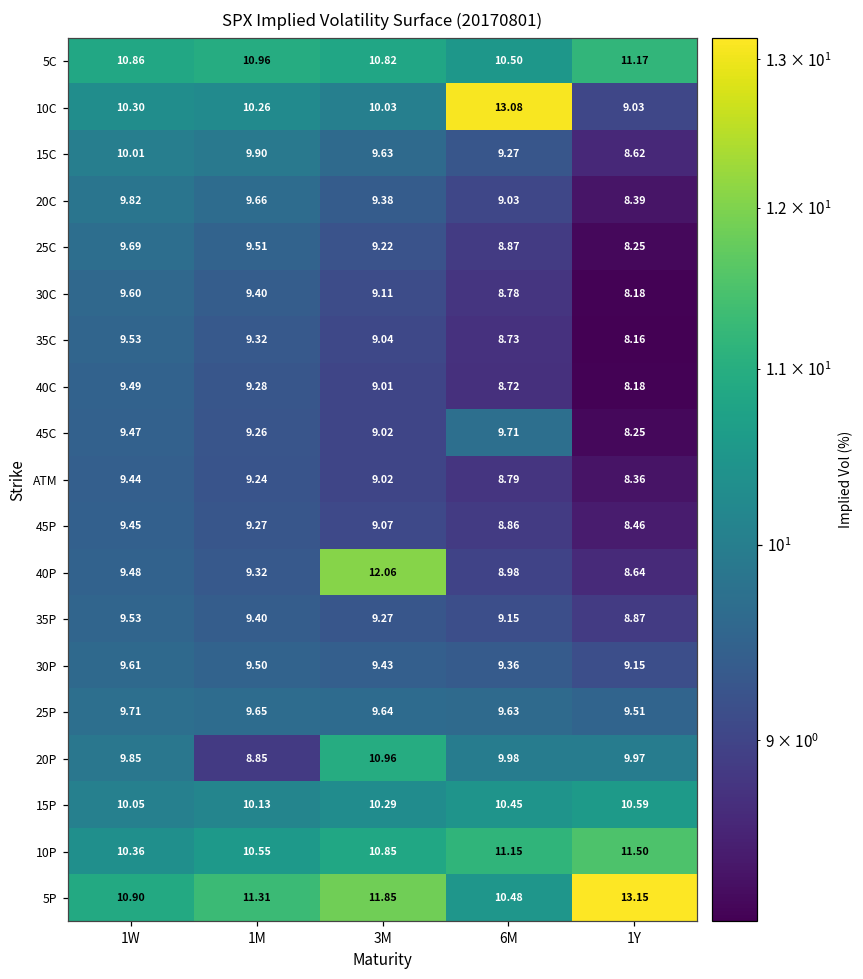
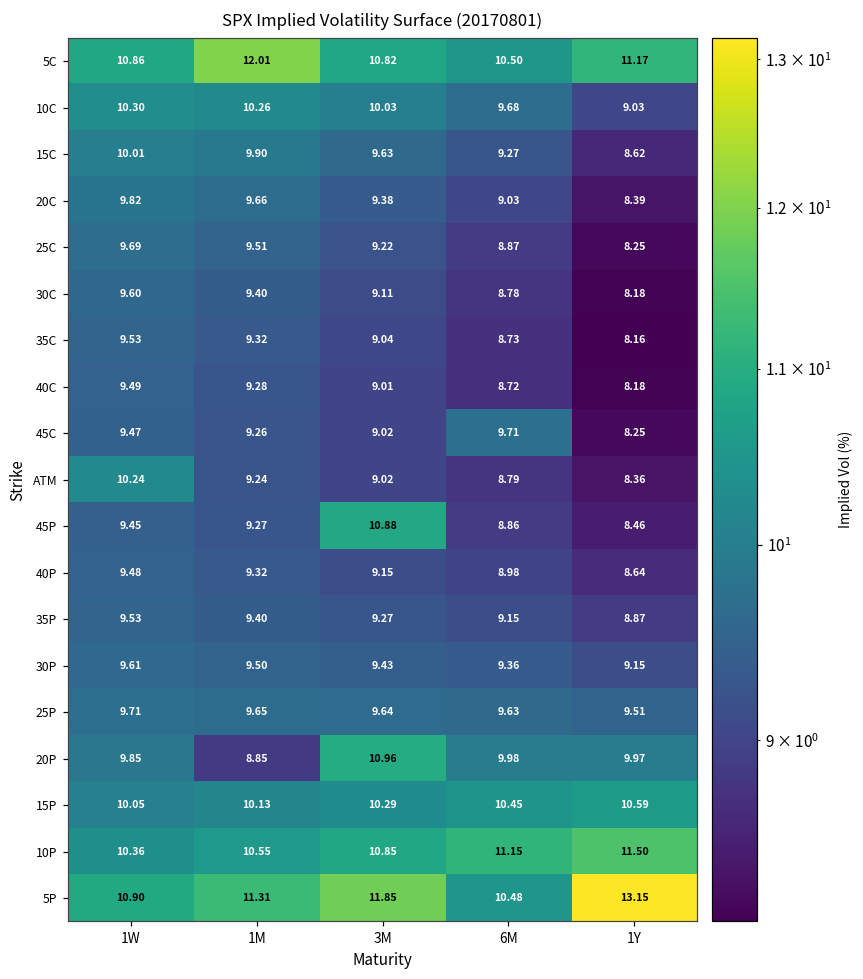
5C, 1M: 10.96 -> 12.01
10C, 6M: 13.08 -> 9.68
ATM, 1W: 9.44 -> 10.24
45P, 3M: 9.07 -> 10.88
40P, 3M: 12.06 -> 9.15
